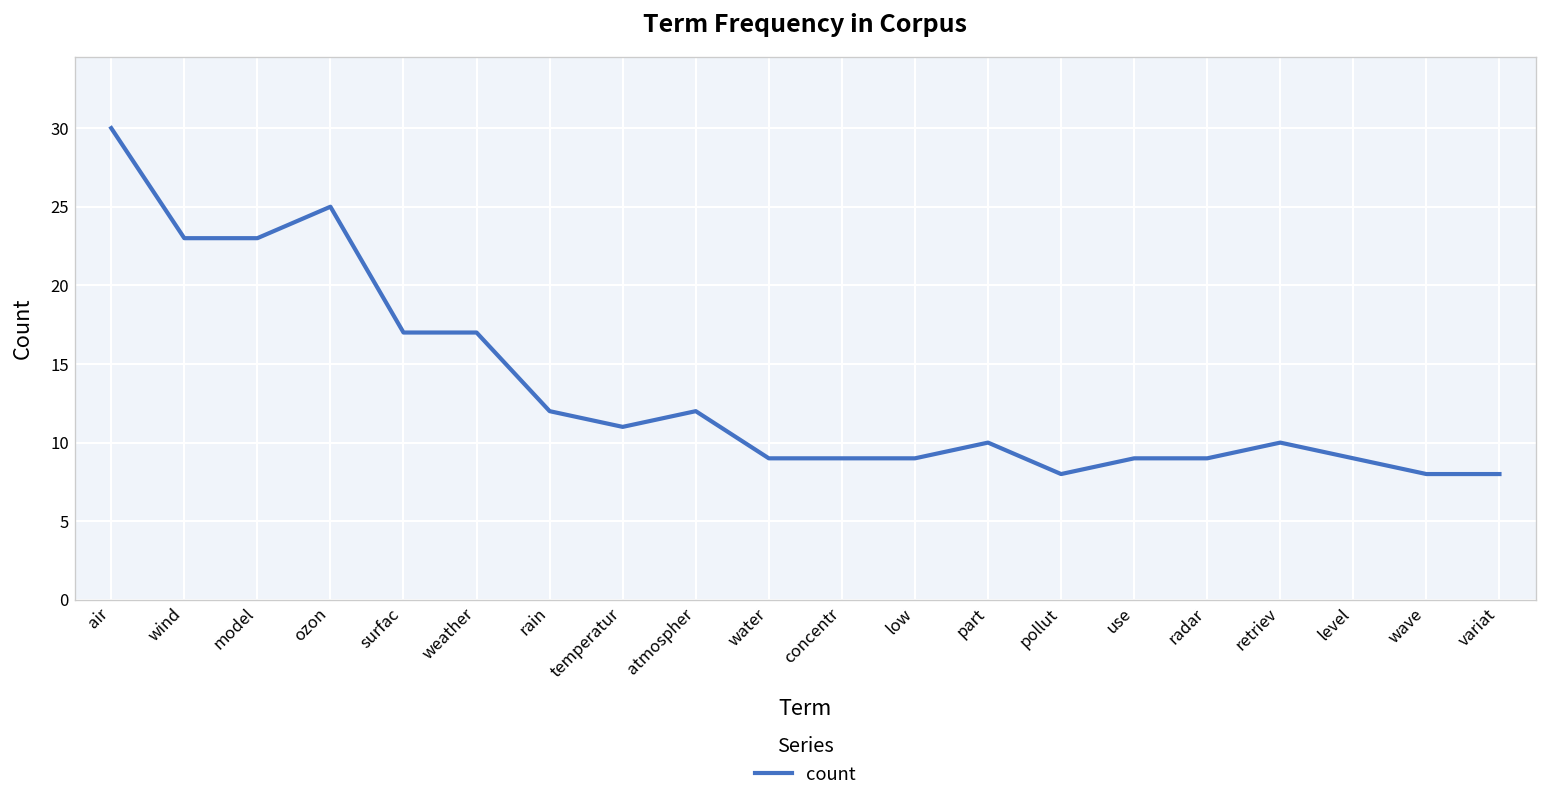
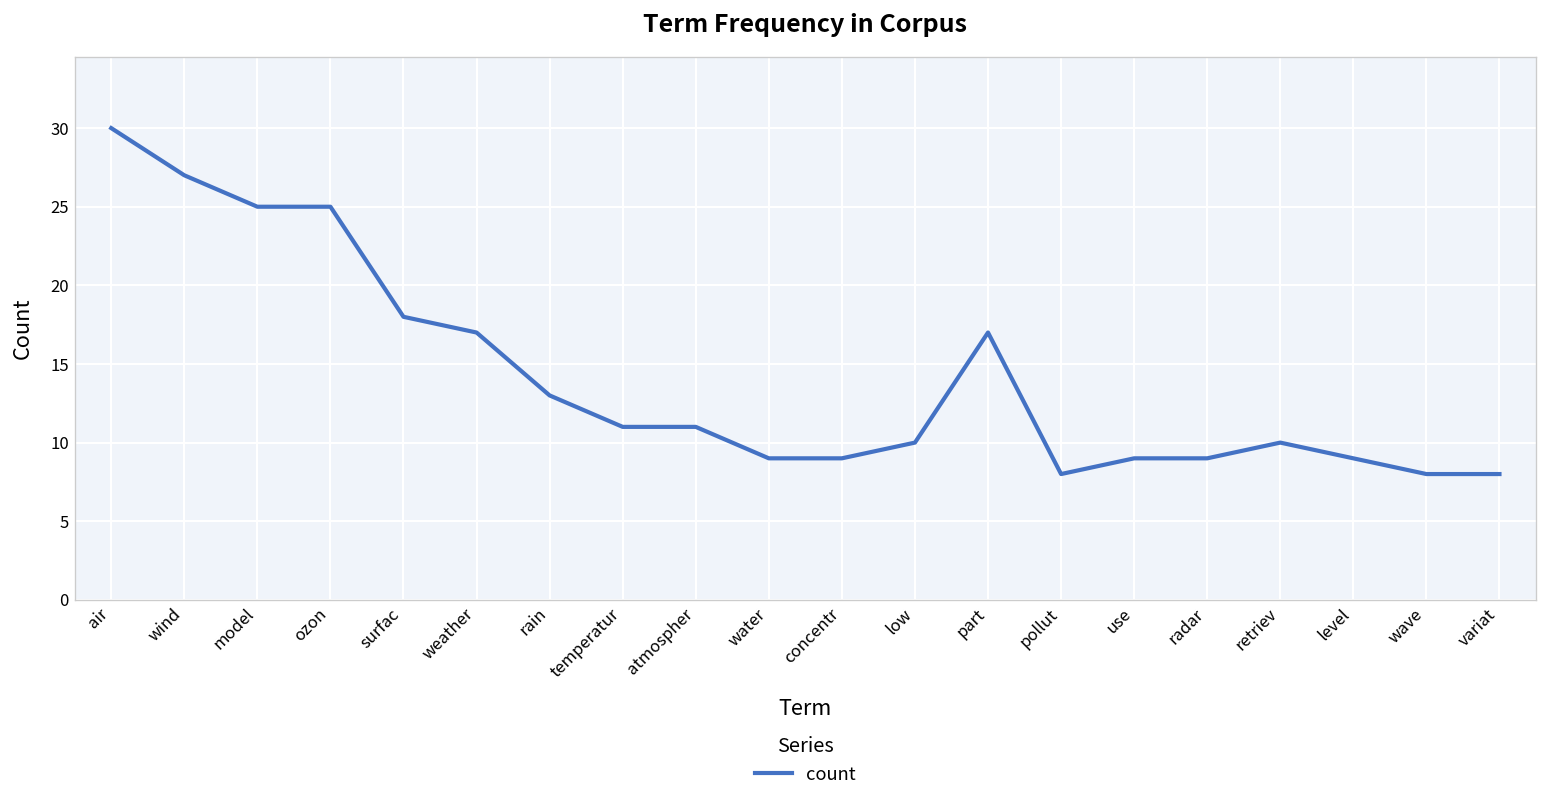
wind: 23 -> 27
model: 23 -> 25
surfac: 17 -> 18
rain: 12 -> 13
atmospher: 12 -> 11
low: 9 -> 10
part: 10 -> 17
